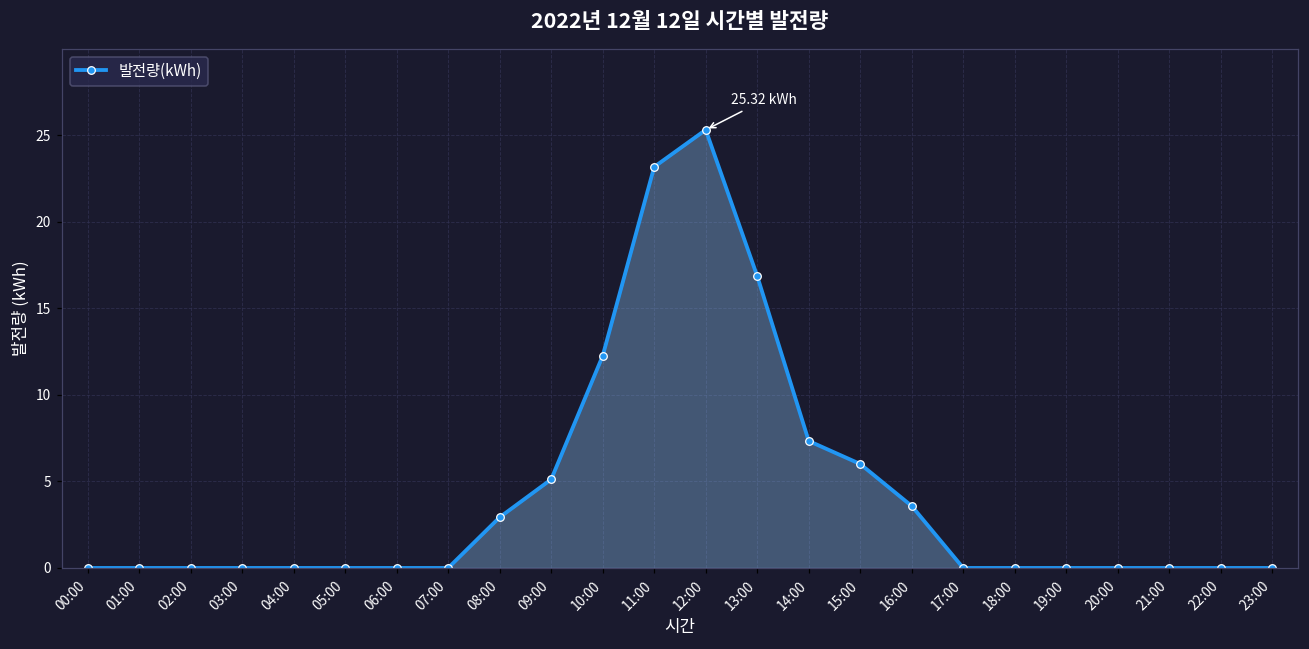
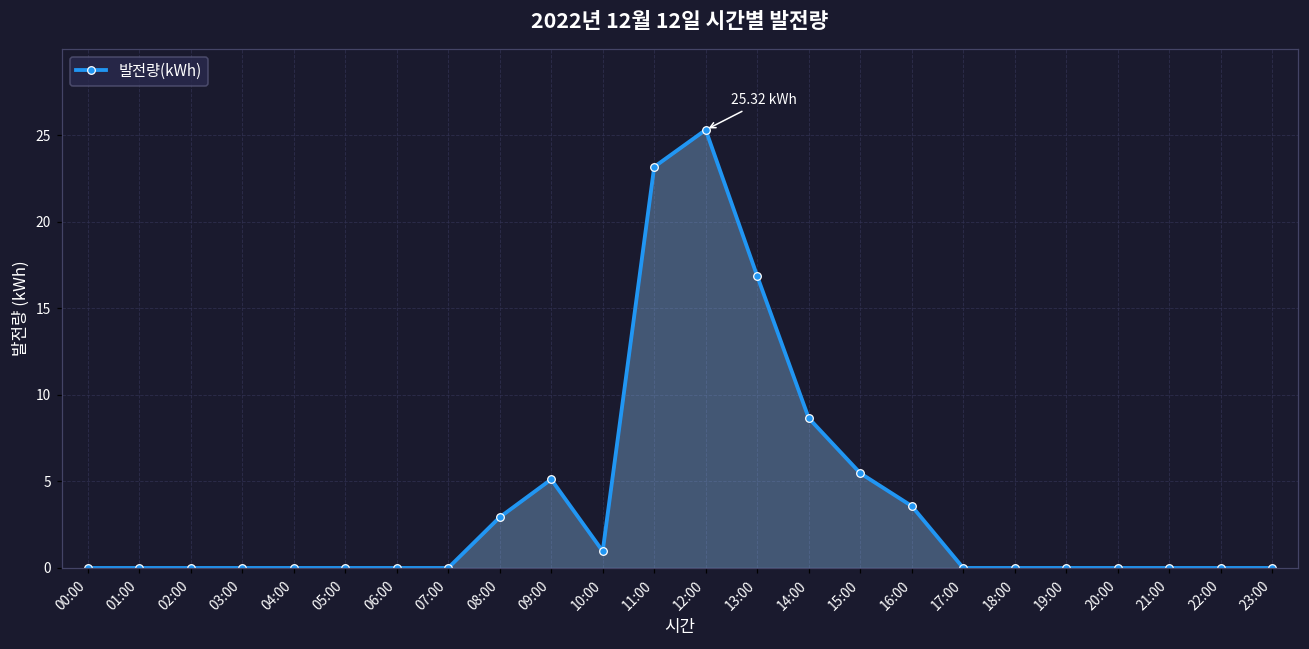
10:00: 12.3 -> 1.0
14:00: 7.3 -> 8.7
15:00: 6.0 -> 5.5
